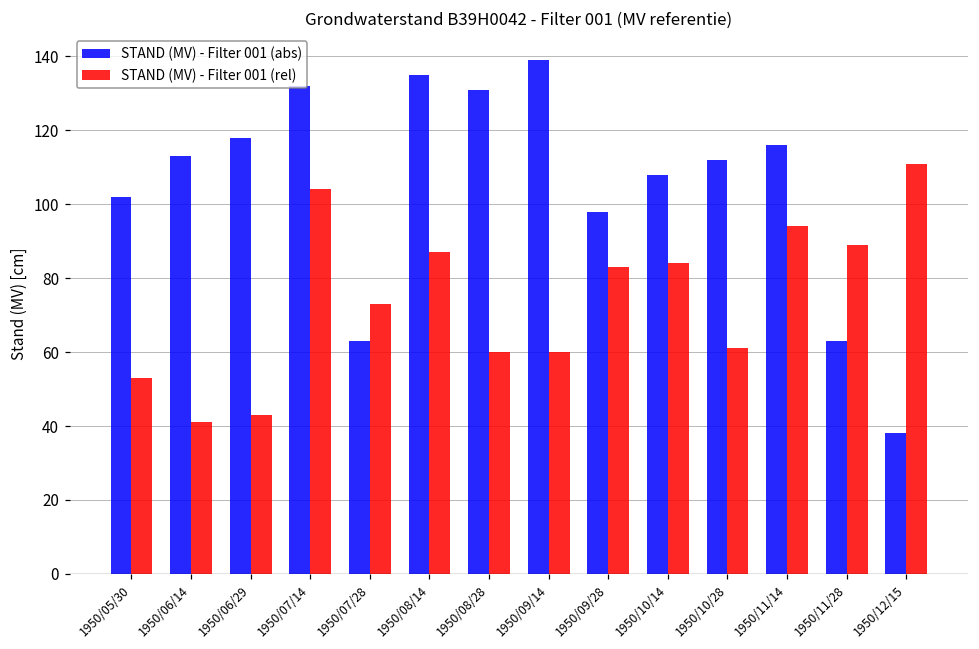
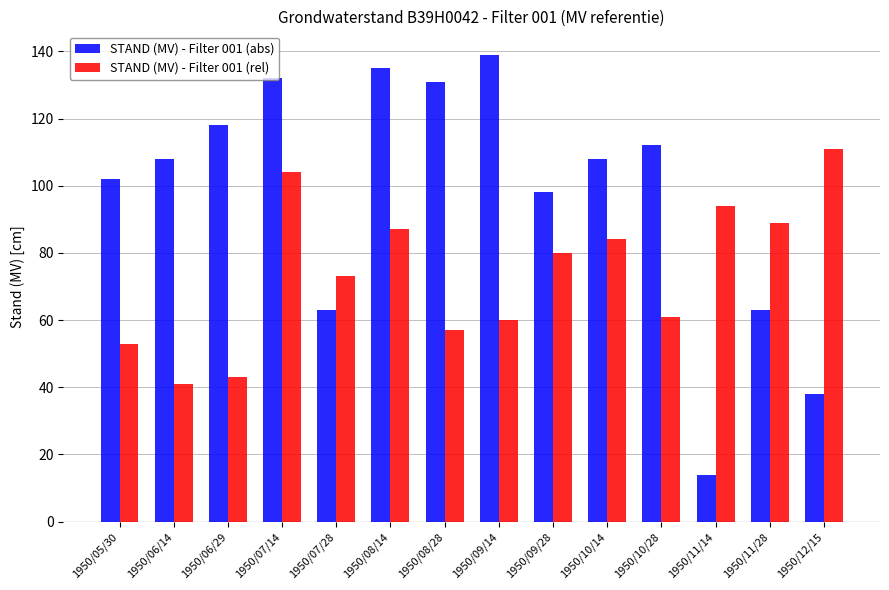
STAND (MV) - Filter 001 (abs), 1950/06/14: 113 -> 108
STAND (MV) - Filter 001 (rel), 1950/08/28: 60 -> 57
STAND (MV) - Filter 001 (rel), 1950/09/28: 83 -> 80
STAND (MV) - Filter 001 (abs), 1950/11/14: 116 -> 14
